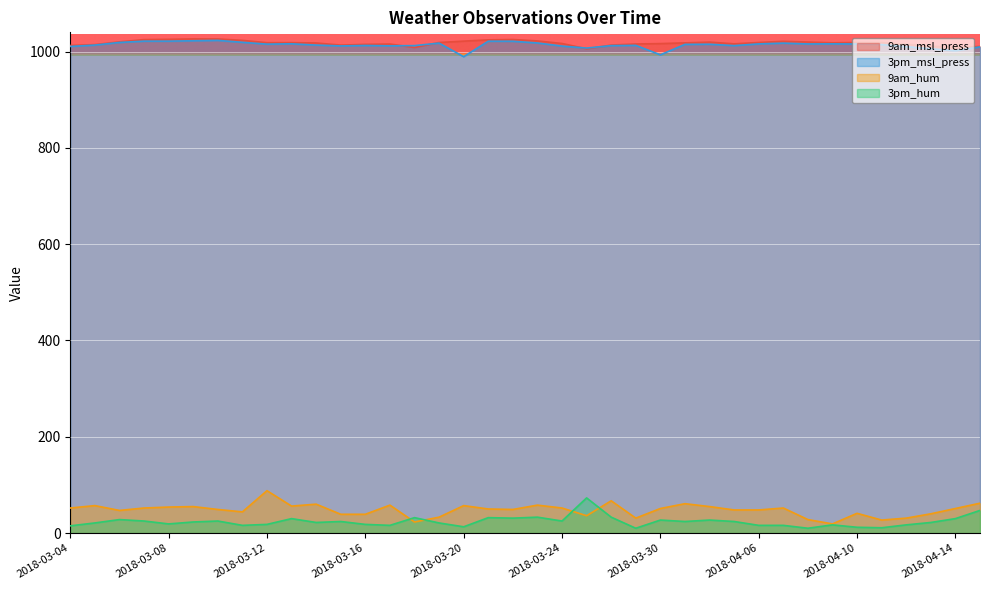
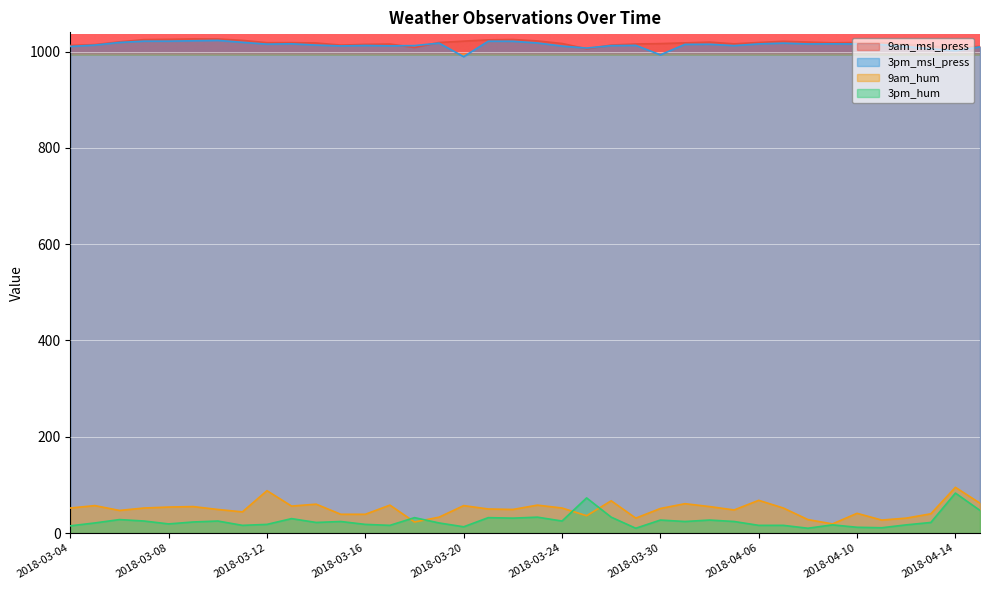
9am_hum, 2018-04-06: 50 -> 70
9am_hum, 2018-04-14: 50 -> 100
3pm_hum, 2018-04-14: 30 -> 80
